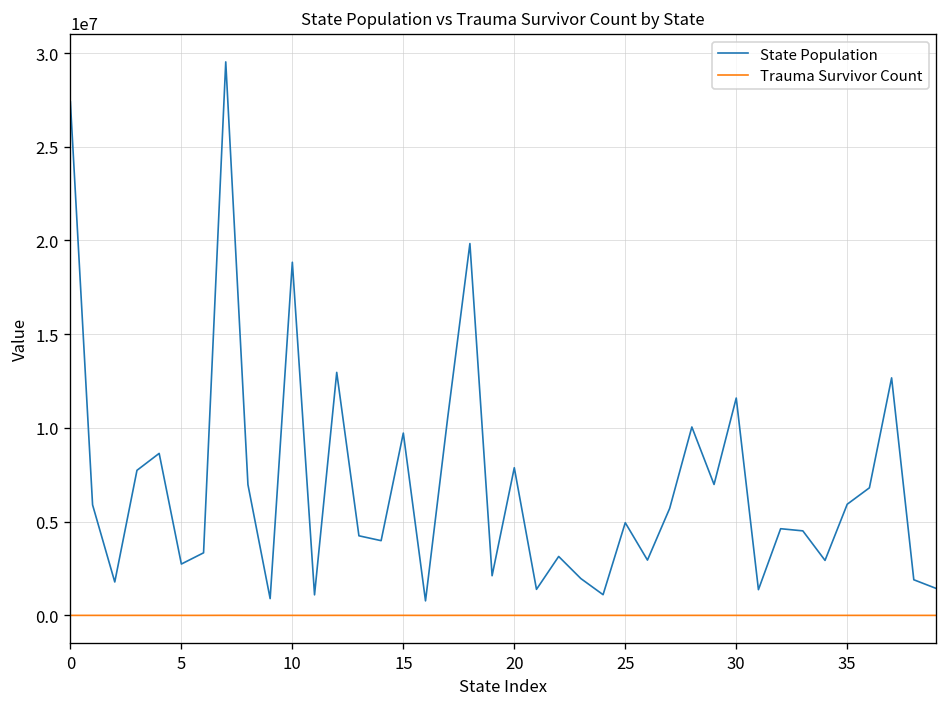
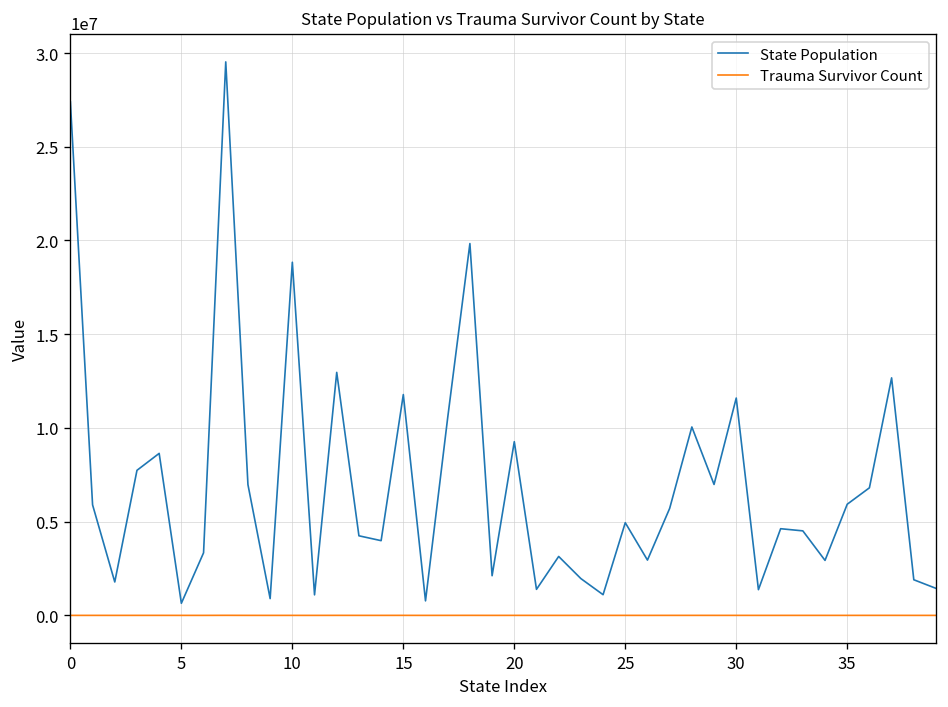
State Population, 5: 2700000 -> 600000
State Population, 15: 9700000 -> 11800000
State Population, 20: 7900000 -> 9300000
